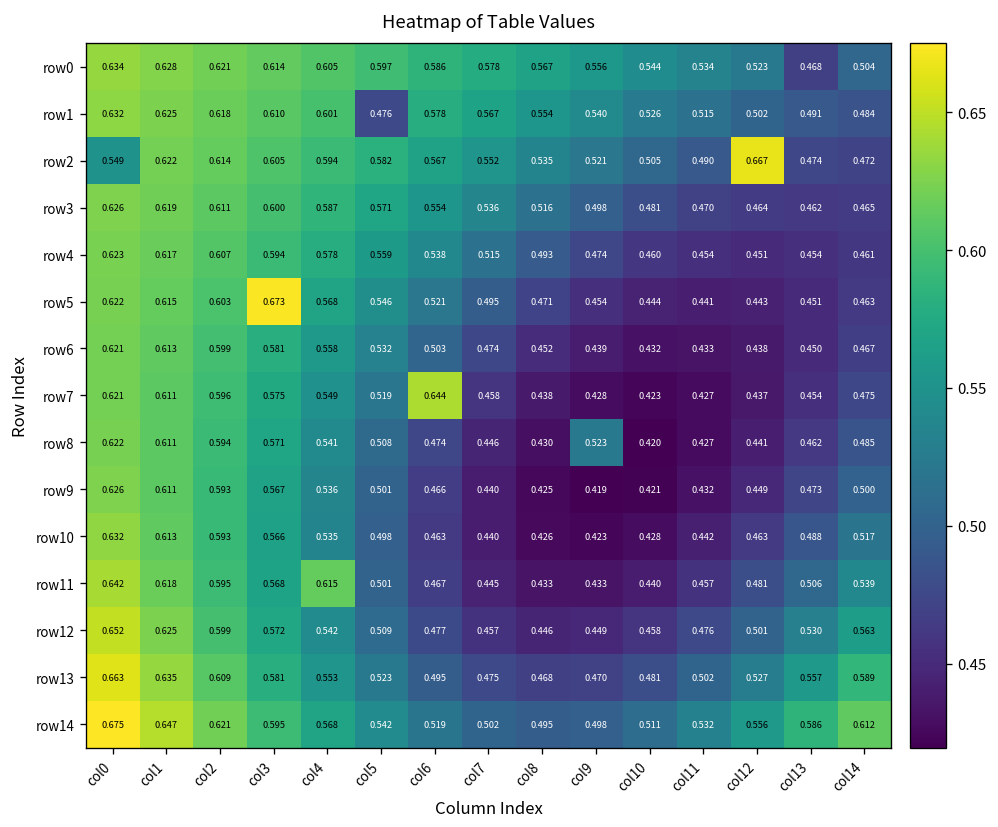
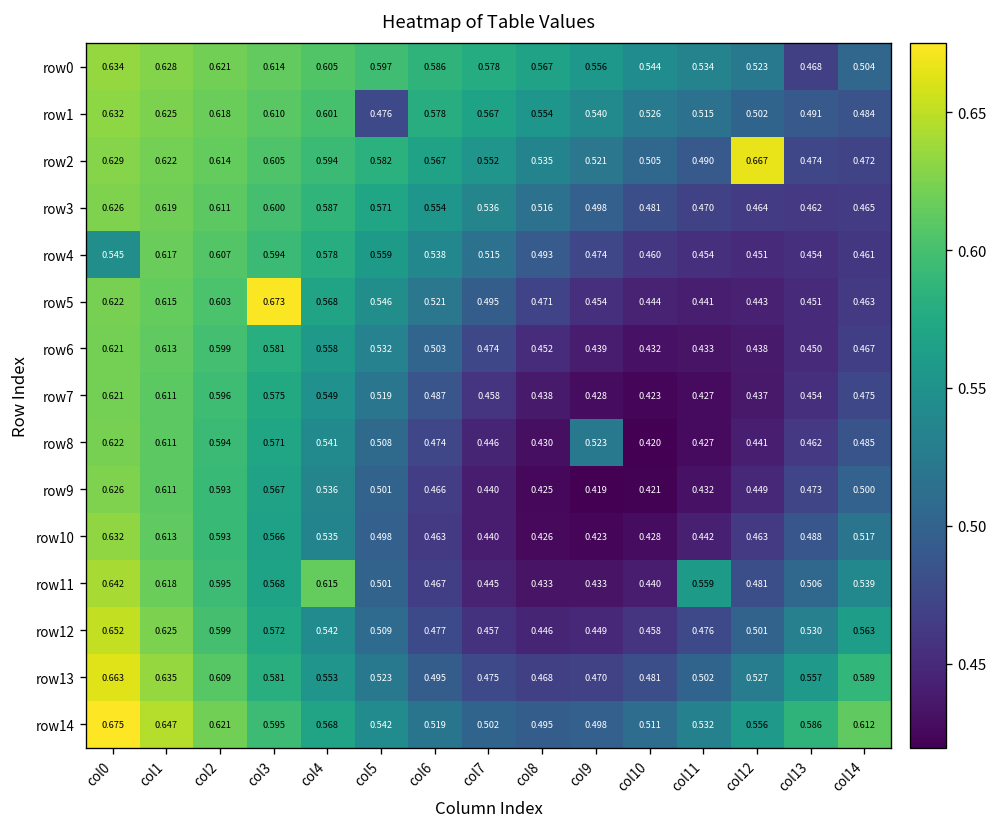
row2, col0: 0.549 -> 0.629
row4, col0: 0.623 -> 0.545
row7, col6: 0.644 -> 0.487
row11, col11: 0.457 -> 0.559
